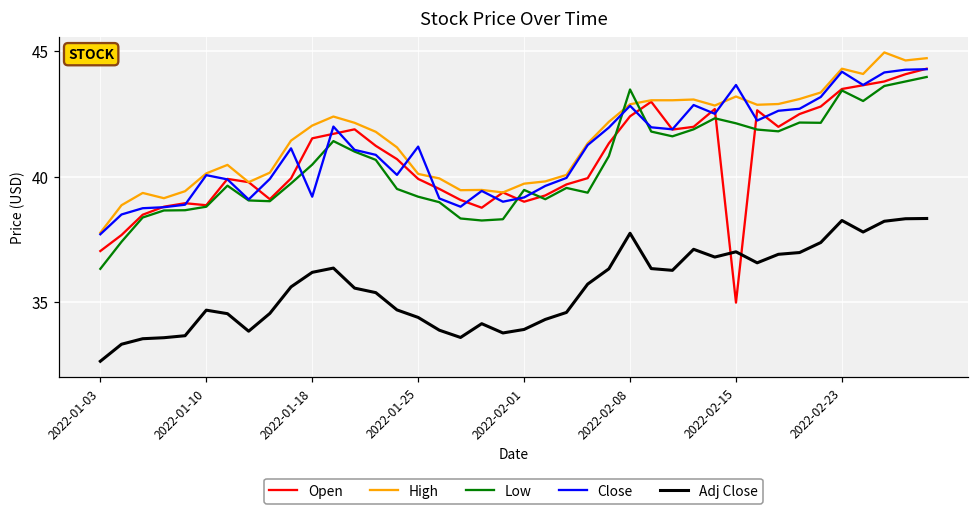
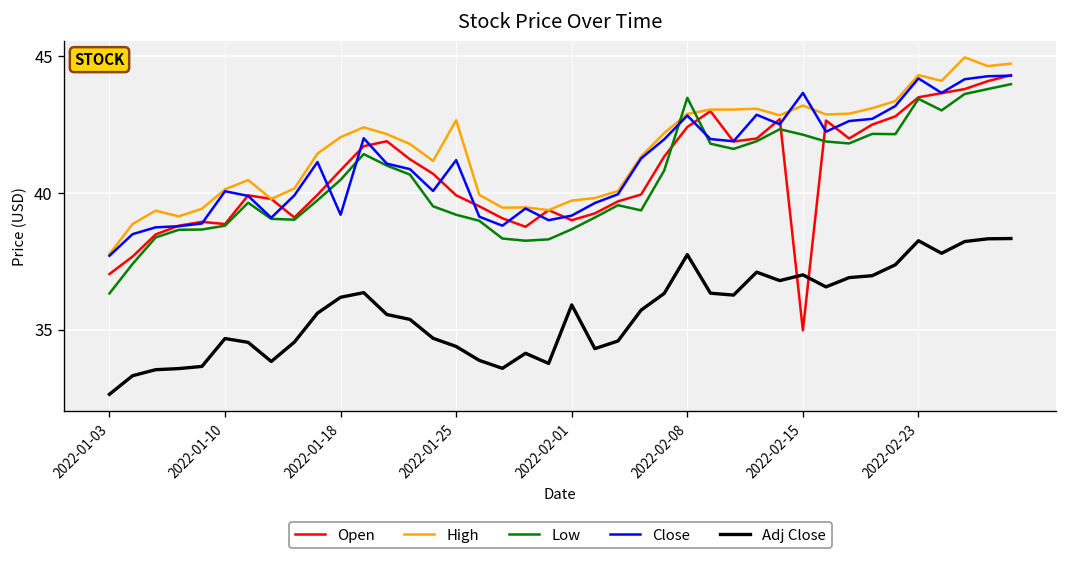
Open, 2022-01-18: 41.5 -> 40.8
High, 2022-01-25: 40.1 -> 42.7
Low, 2022-02-01: 39.5 -> 38.7
Adj Close, 2022-02-01: 33.9 -> 35.9
